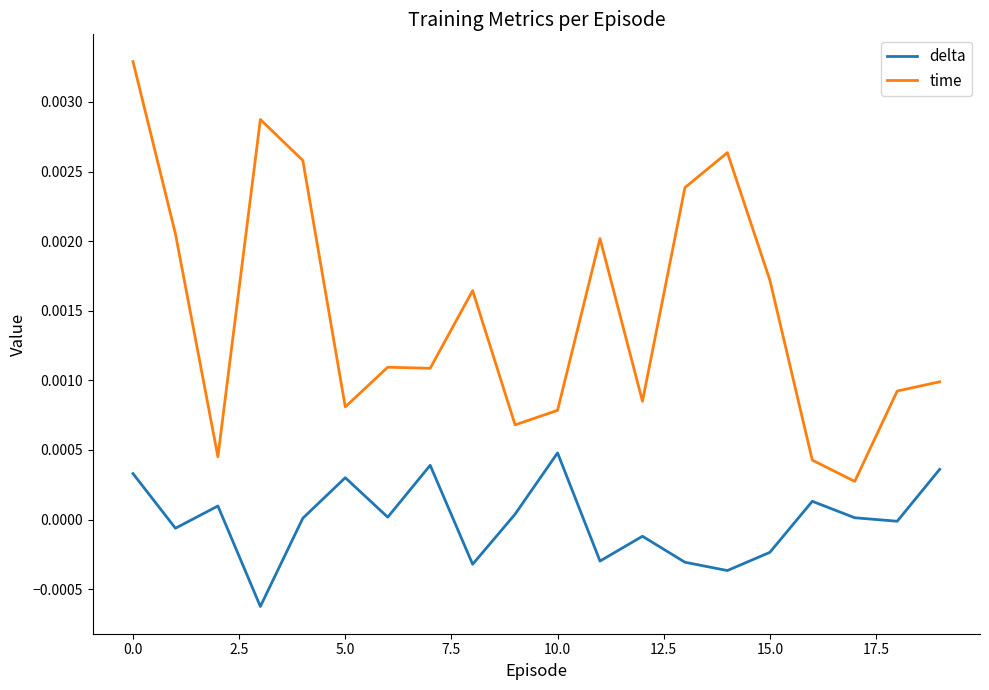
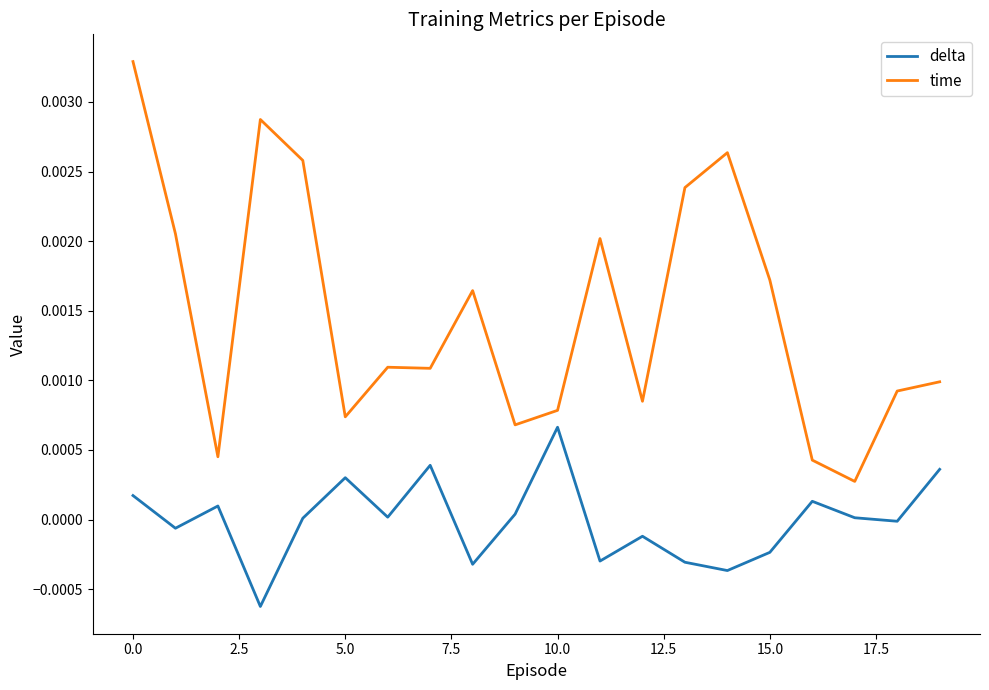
delta, 0.0: 0.00033 -> 0.00017
time, 5.0: 0.00081 -> 0.00074
delta, 10.0: 0.00048 -> 0.00066
